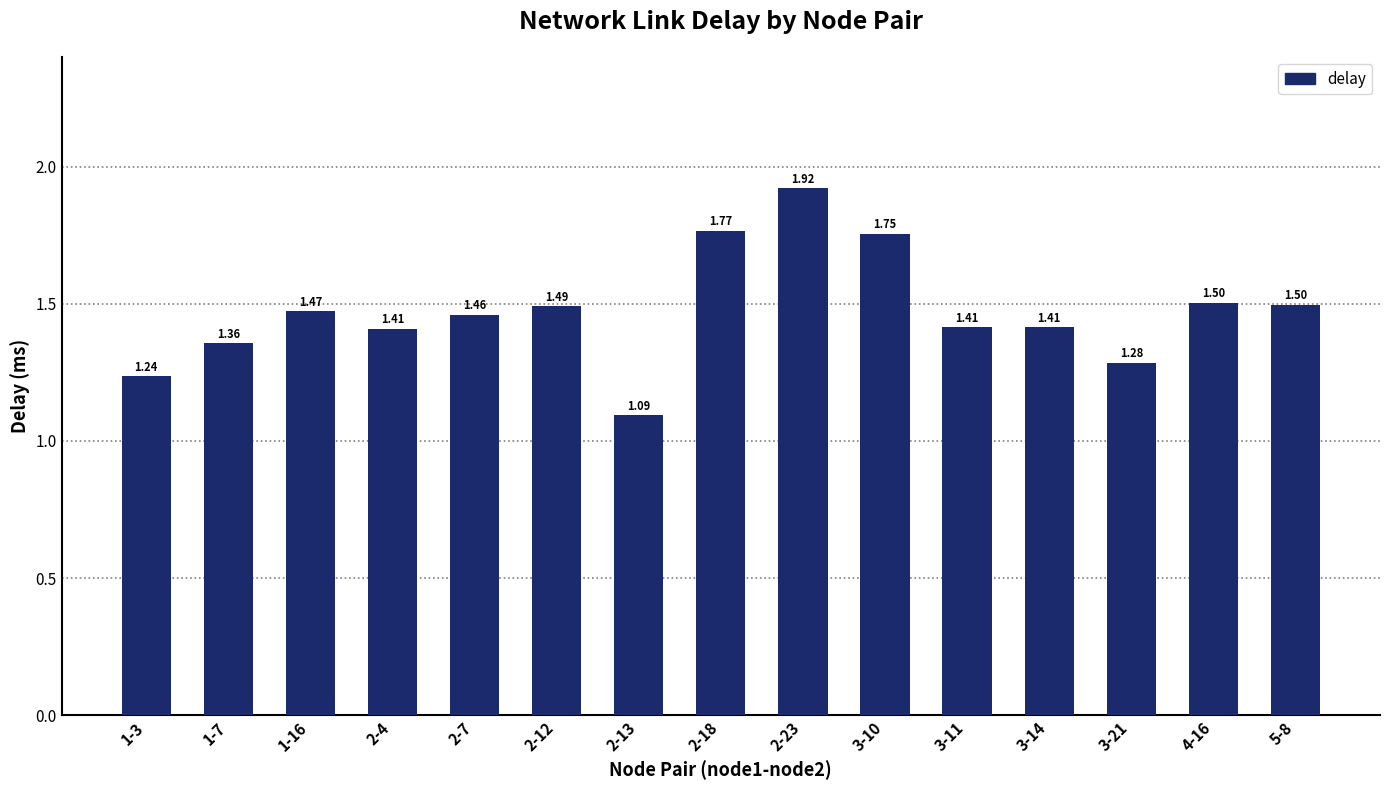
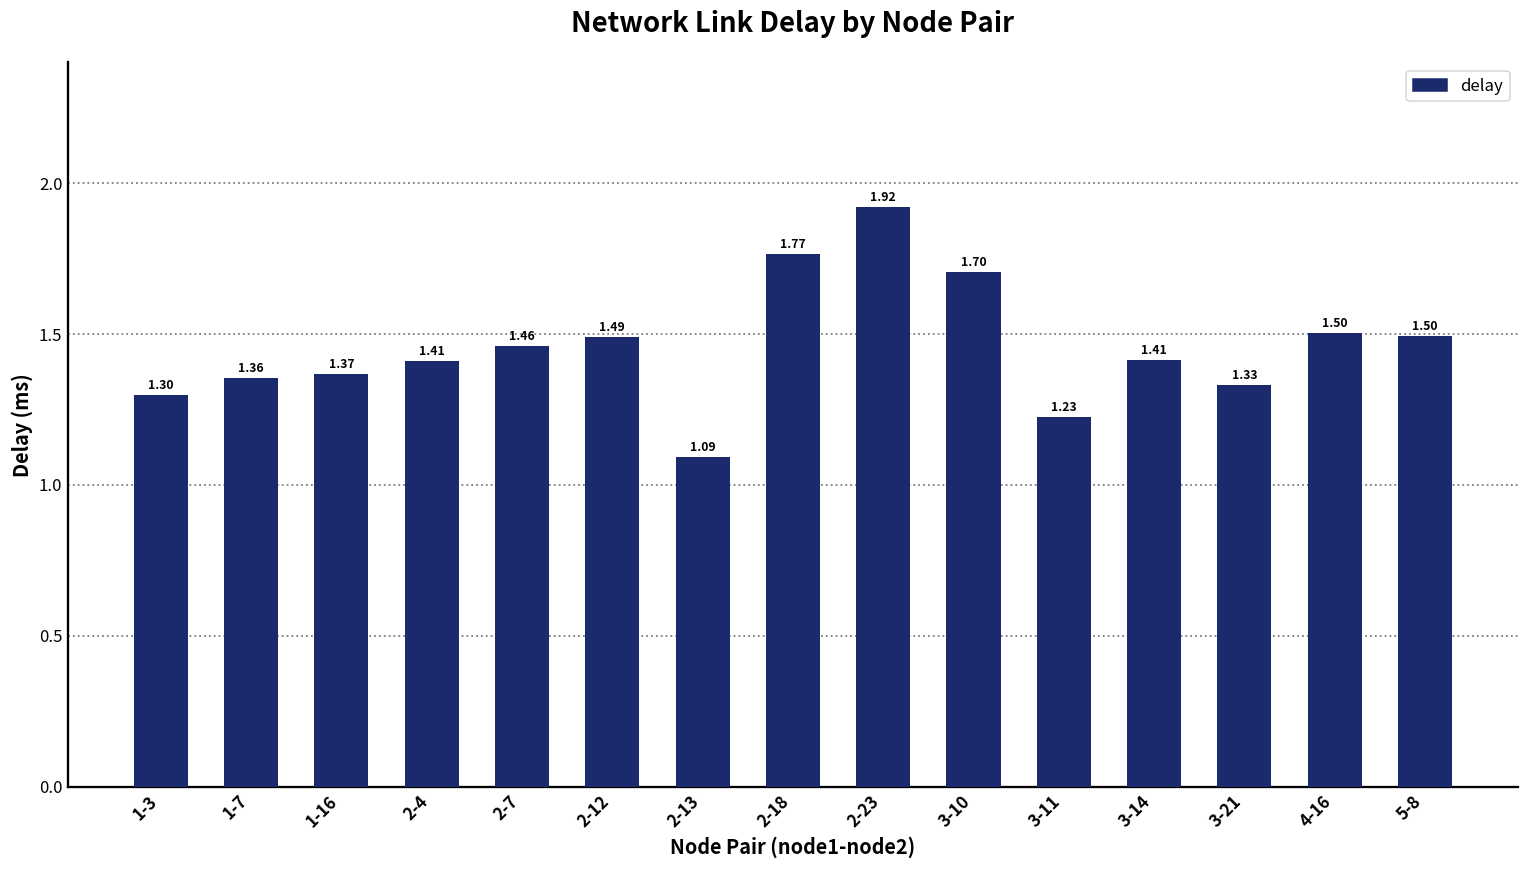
1-3: 1.24 -> 1.30
1-16: 1.47 -> 1.37
3-10: 1.75 -> 1.70
3-11: 1.41 -> 1.23
3-21: 1.28 -> 1.33
